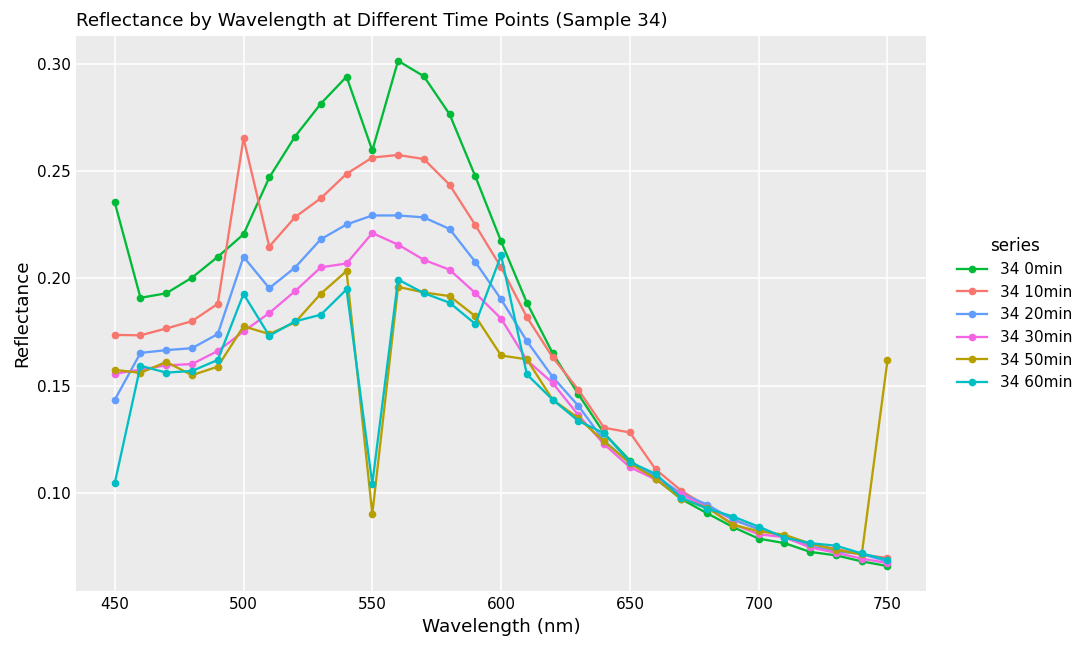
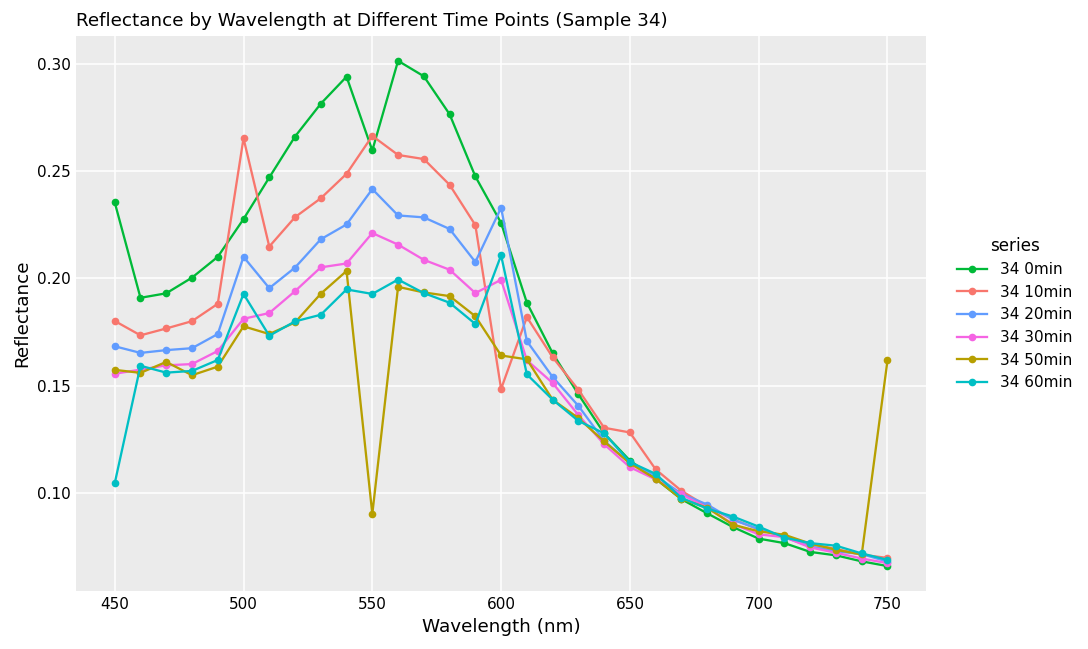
34 10min, 450: 0.174 -> 0.180
34 20min, 450: 0.143 -> 0.168
34 0min, 500: 0.221 -> 0.228
34 30min, 500: 0.175 -> 0.181
34 10min, 550: 0.256 -> 0.266
34 20min, 550: 0.229 -> 0.242
34 60min, 550: 0.104 -> 0.193
34 0min, 600: 0.217 -> 0.226
34 10min, 600: 0.205 -> 0.148
34 20min, 600: 0.190 -> 0.233
34 30min, 600: 0.181 -> 0.199
